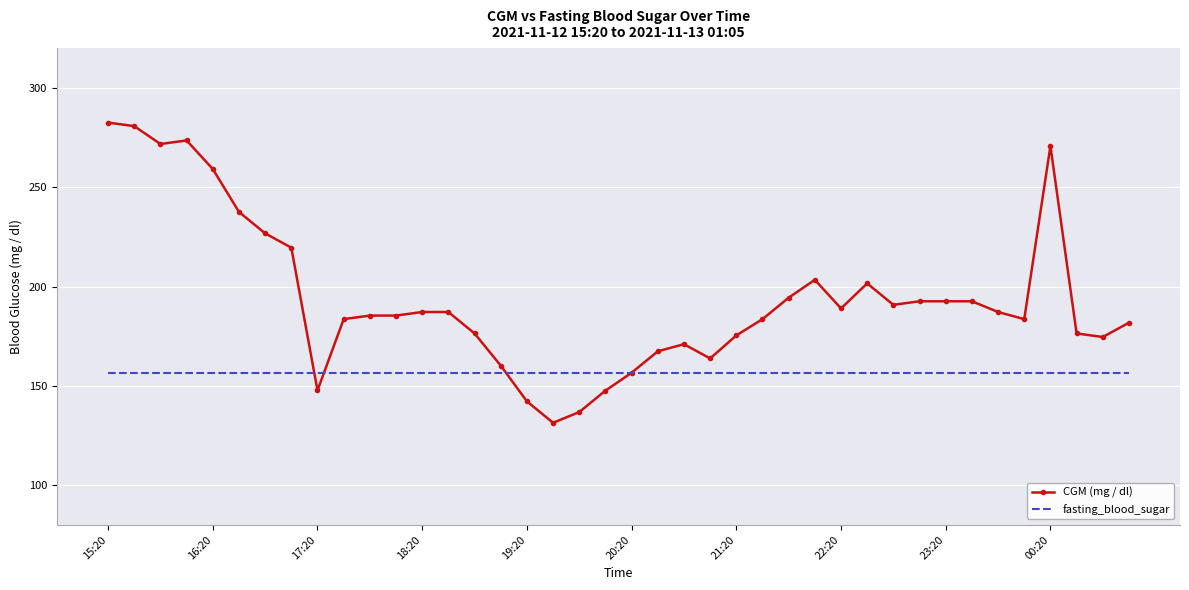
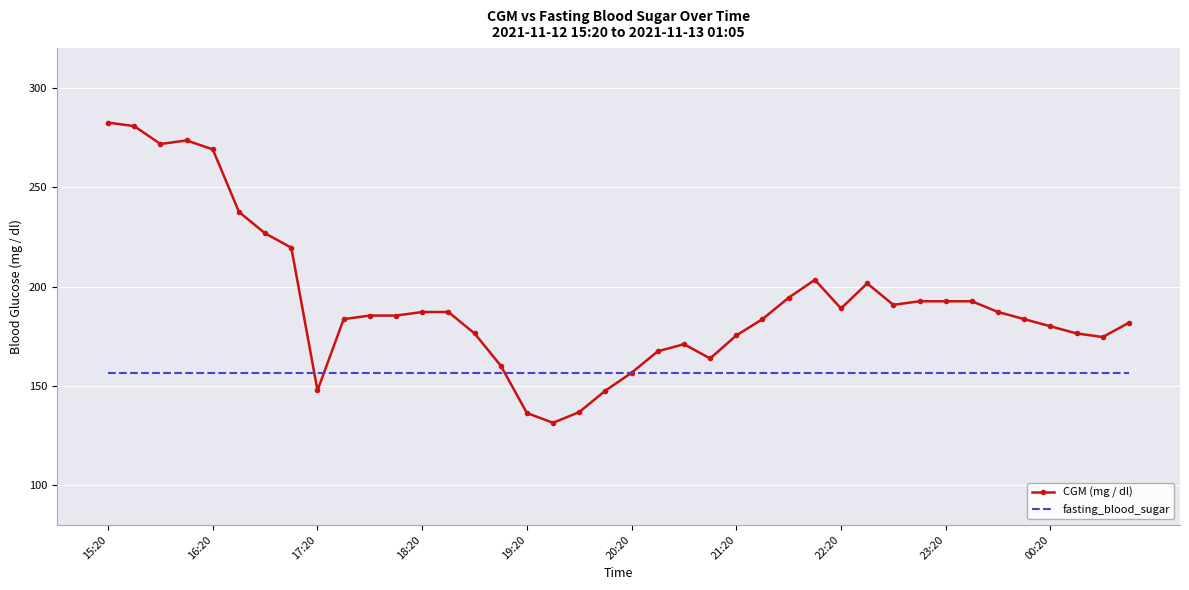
CGM (mg / dl), 16:20: 259 -> 269
CGM (mg / dl), 19:20: 142 -> 136
CGM (mg / dl), 00:20: 271 -> 180
